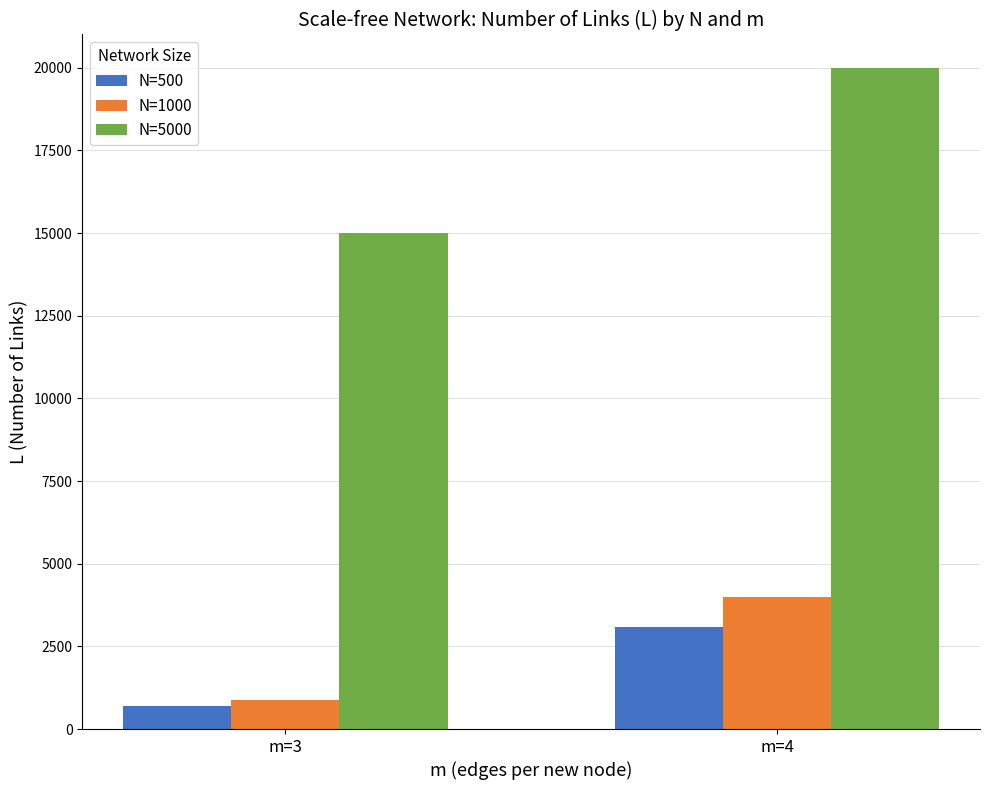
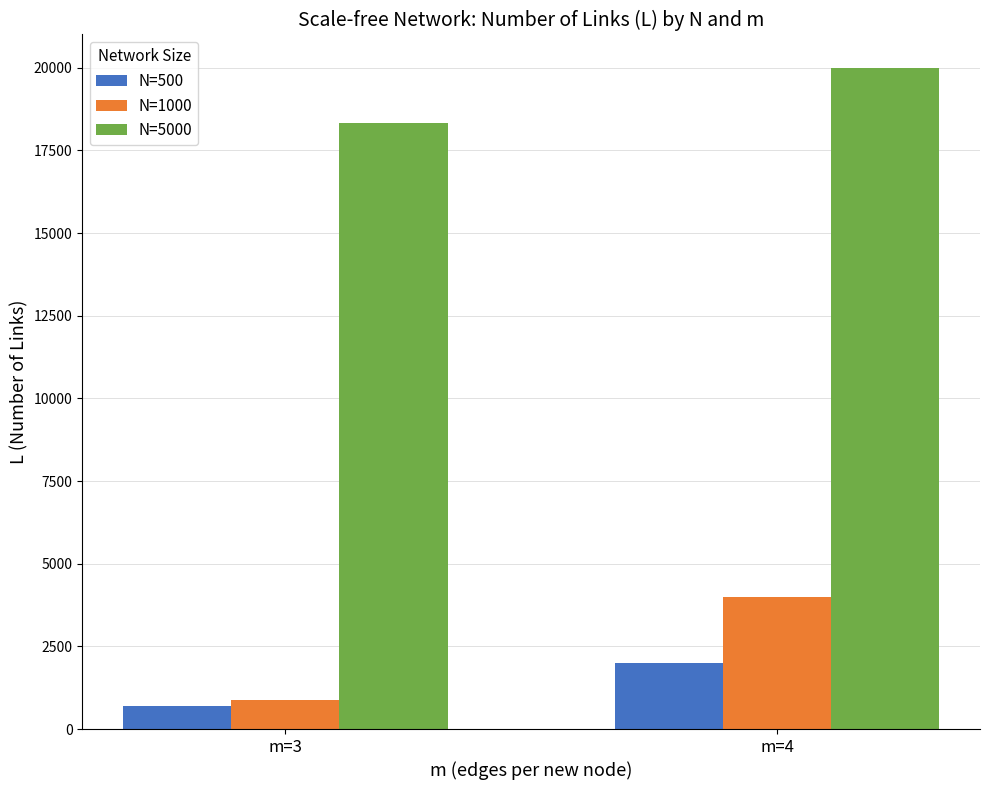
N=5000, m=3: 15000 -> 18300
N=500, m=4: 3100 -> 2000
